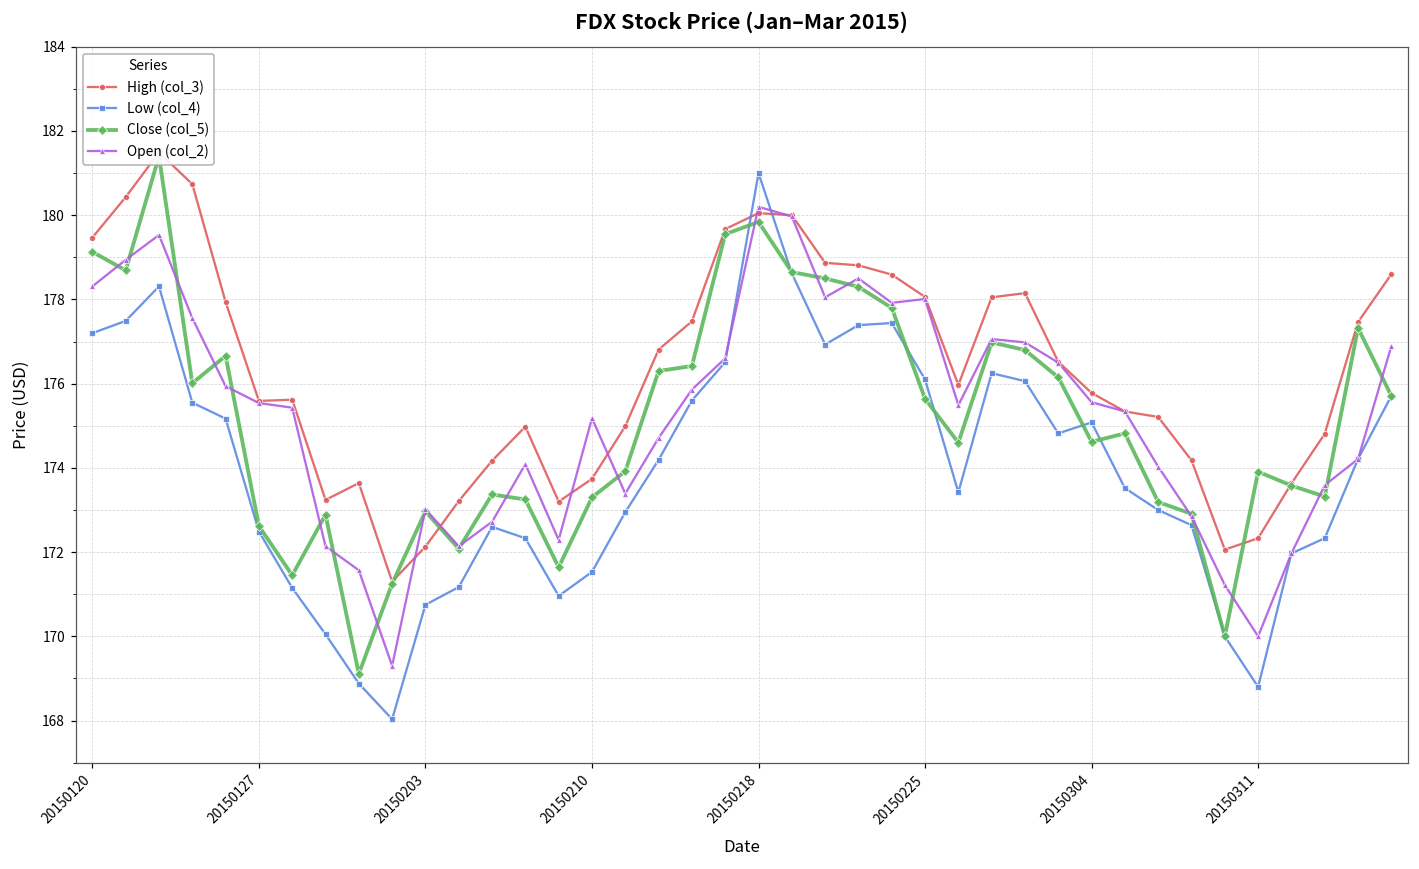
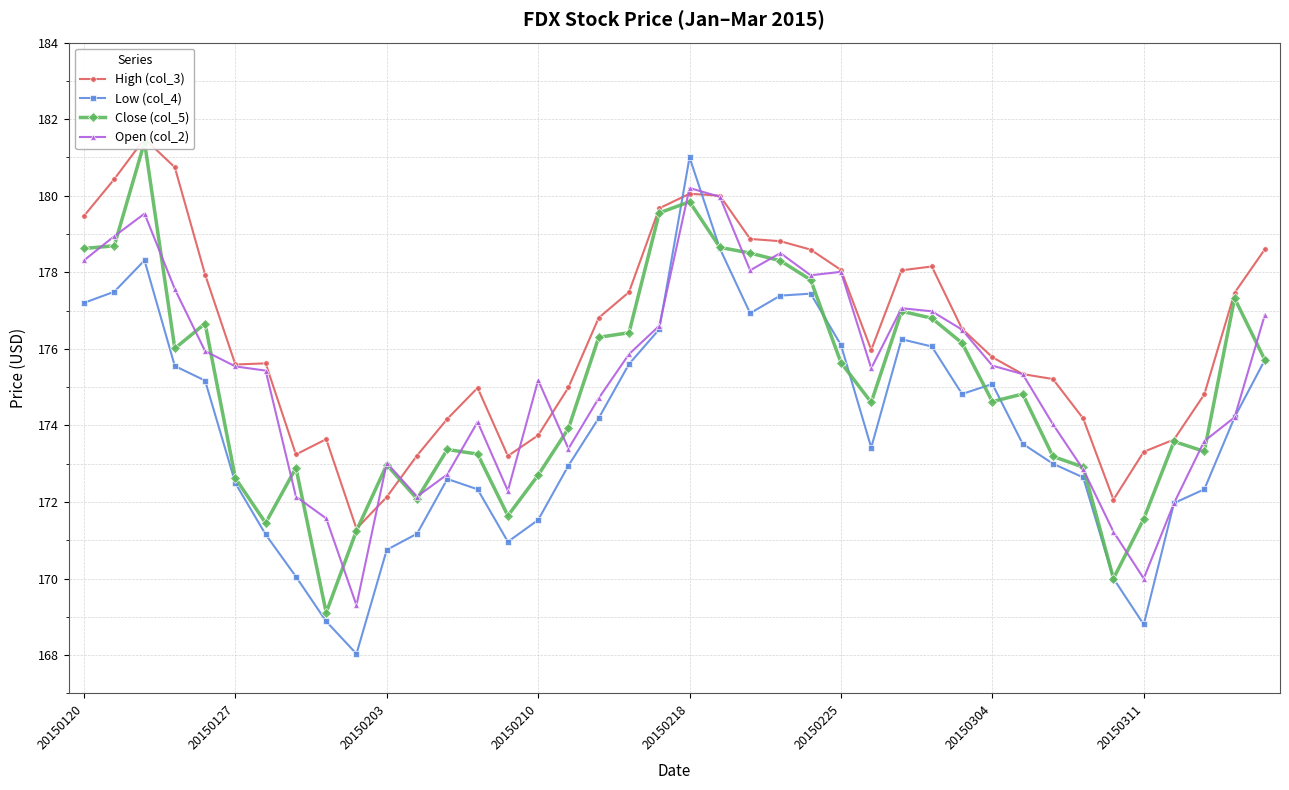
Close (col_5), 20150120: 179.1 -> 178.6
Close (col_5), 20150210: 173.3 -> 172.7
High (col_3), 20150311: 172.3 -> 173.3
Close (col_5), 20150311: 173.9 -> 171.6
